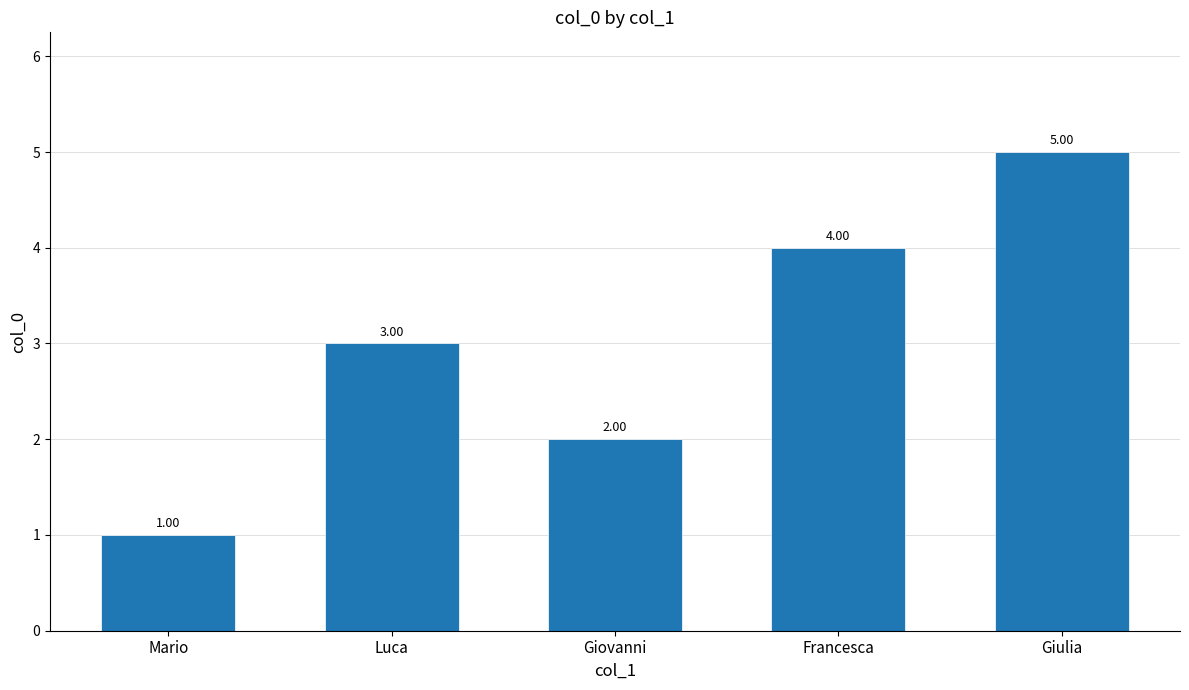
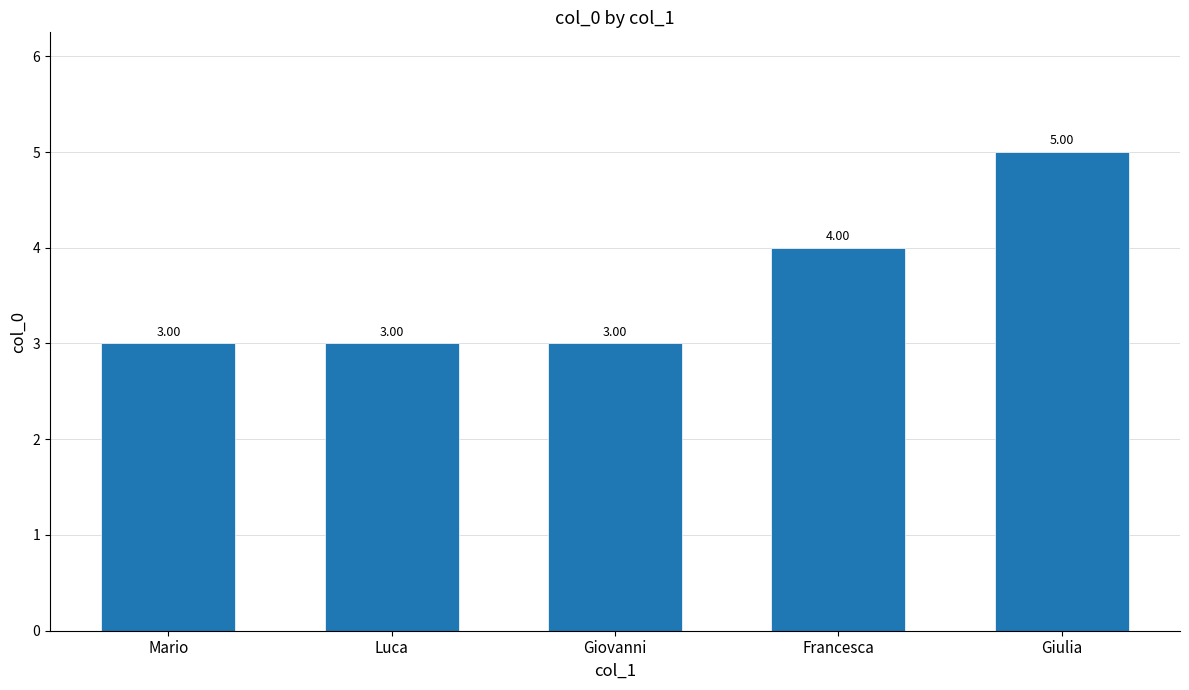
Mario: 1.00 -> 3.00
Giovanni: 2.00 -> 3.00
